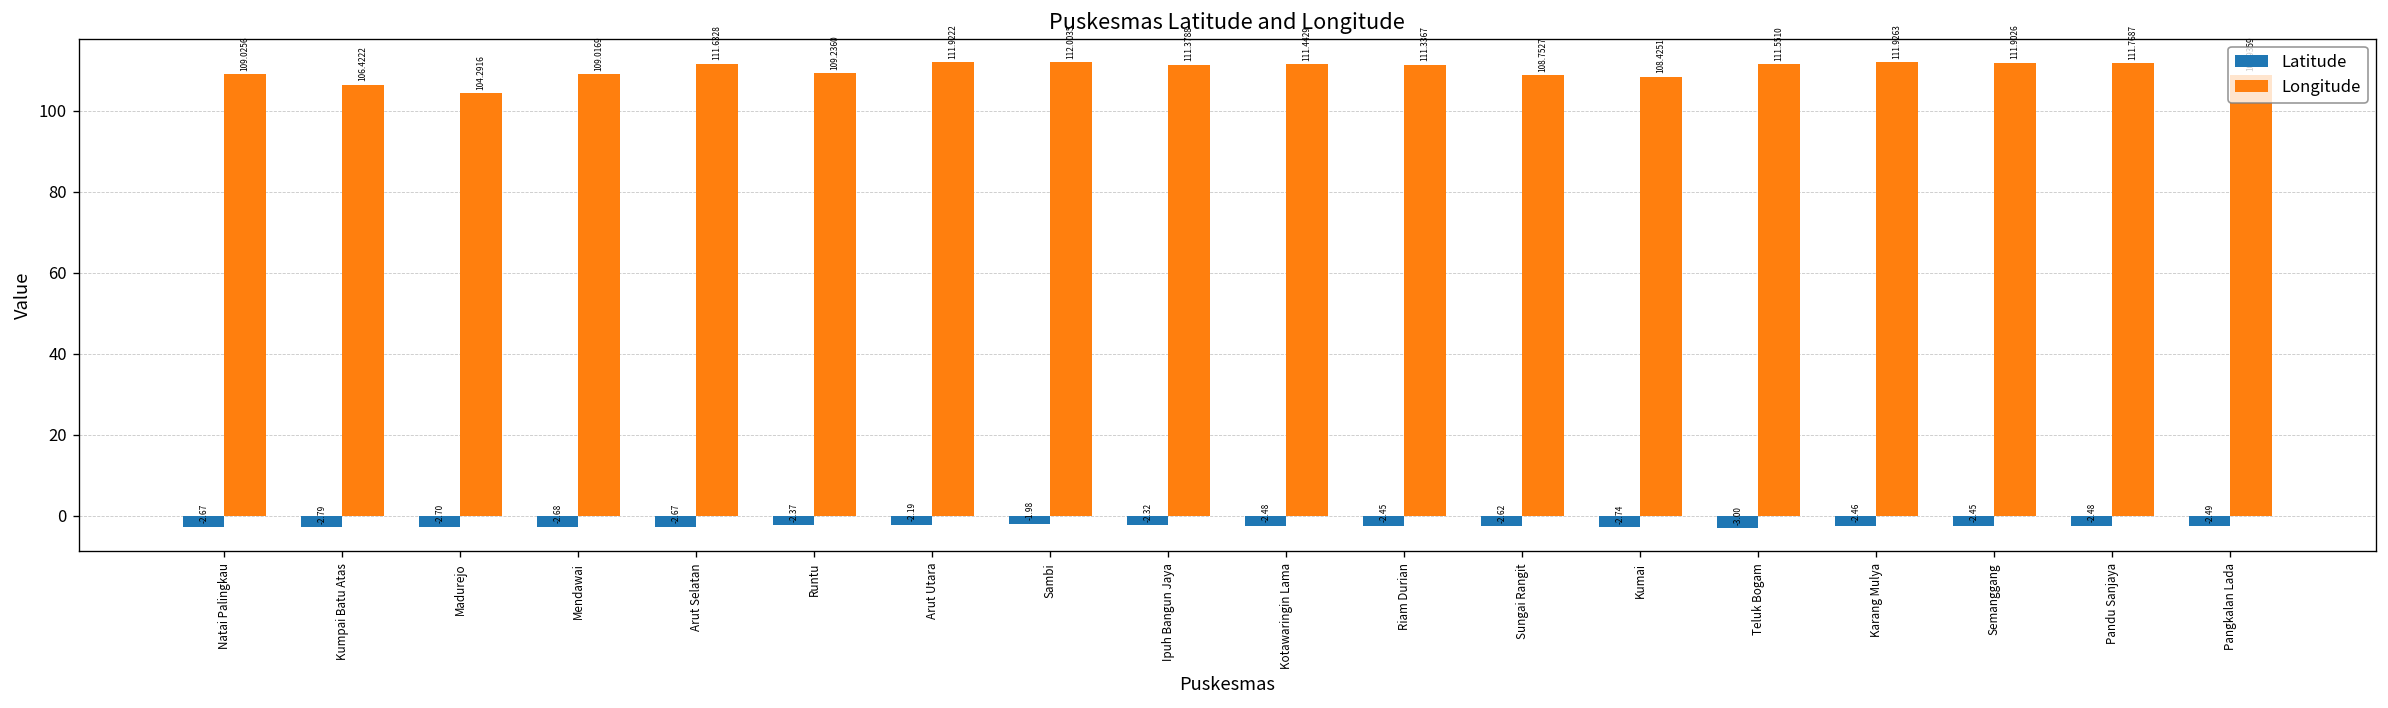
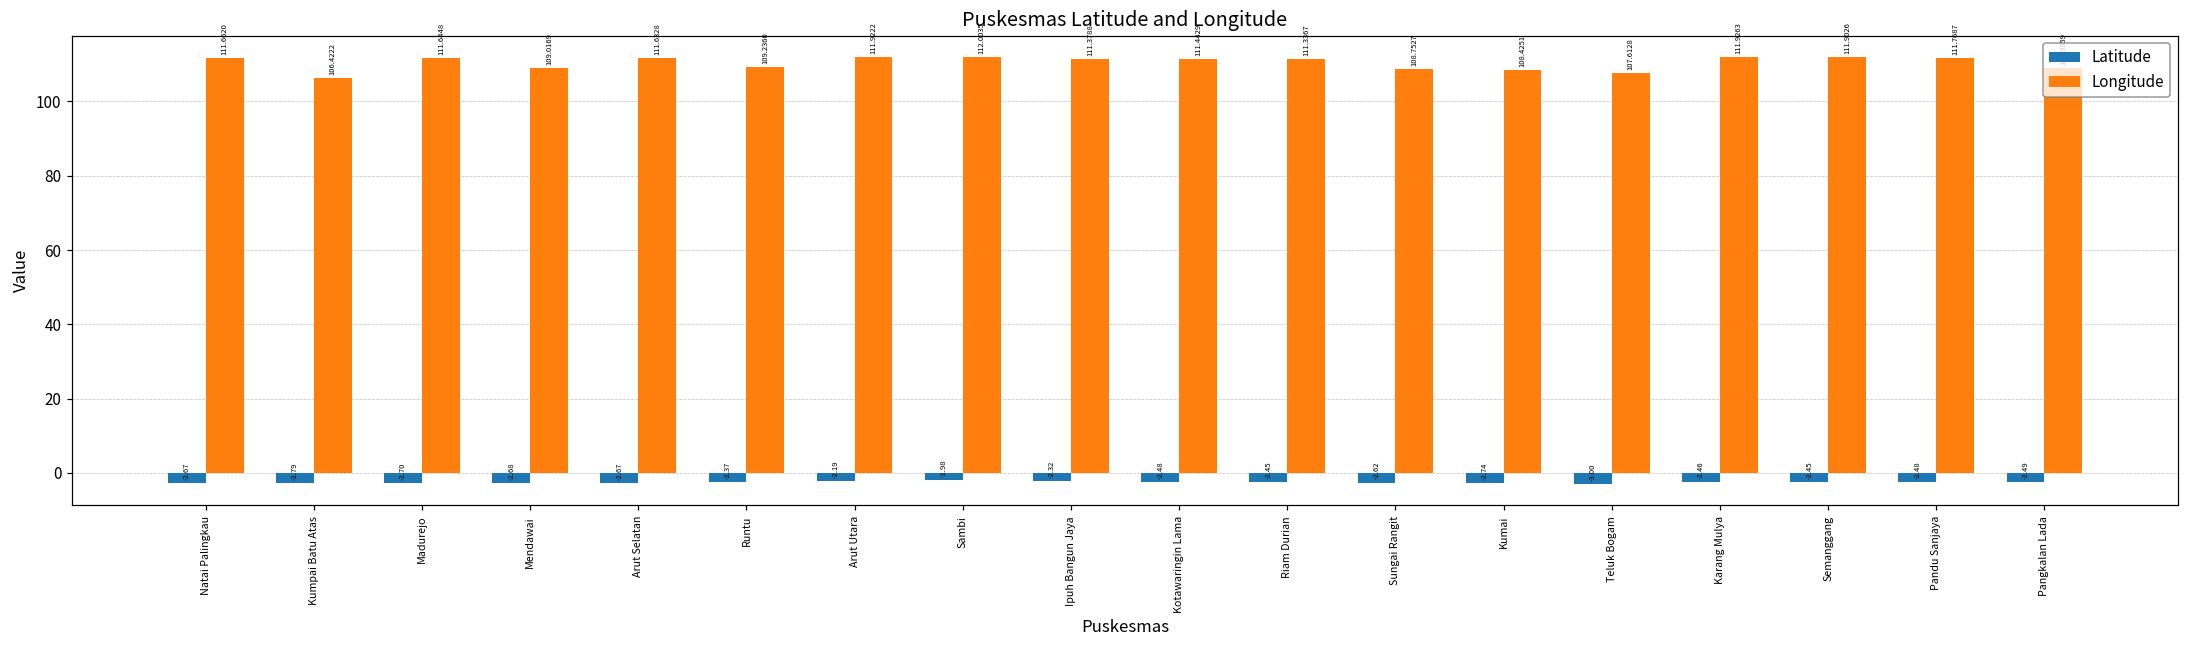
Longitude, Natai Palingkau: 109.0256 -> 111.6620
Longitude, Madurejo: 104.2916 -> 111.6448
Longitude, Teluk Bogam: 111.5510 -> 107.6128
